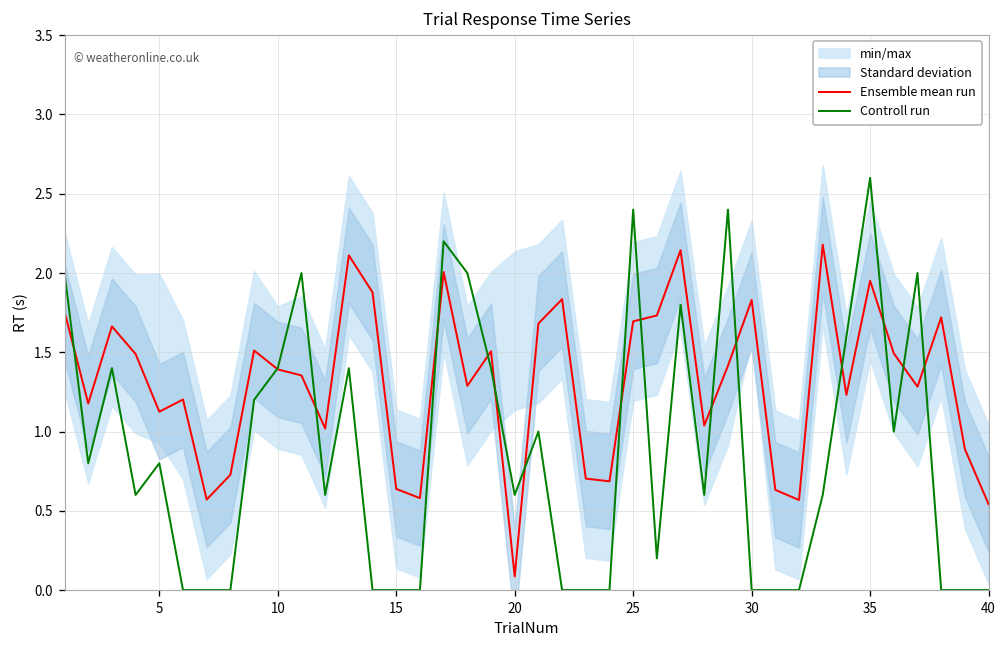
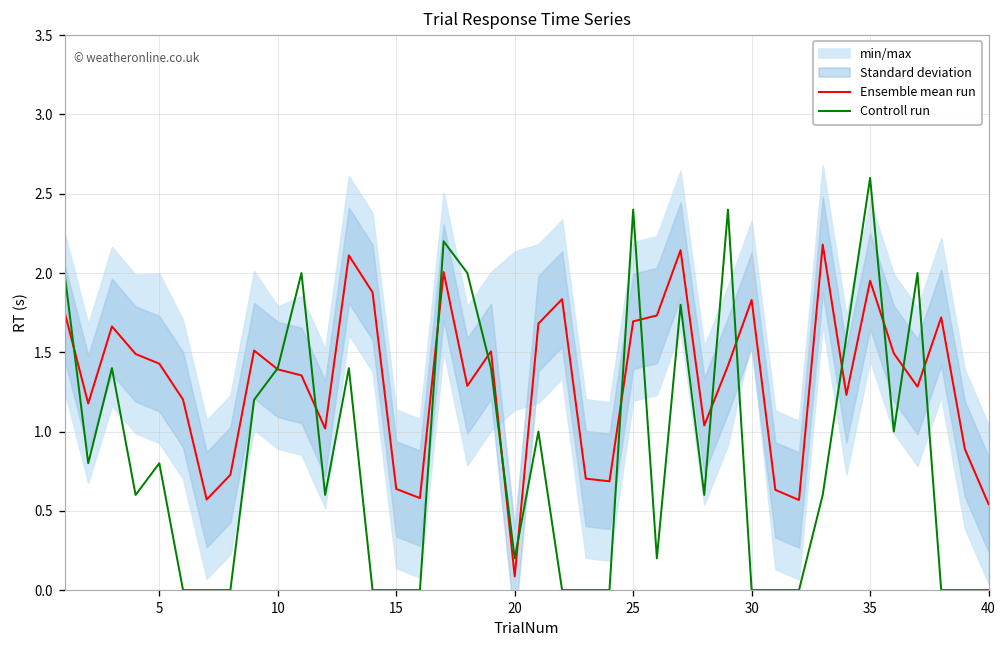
Ensemble mean run, 5: 1.13 -> 1.43
Controll run, 20: 0.60 -> 0.20
